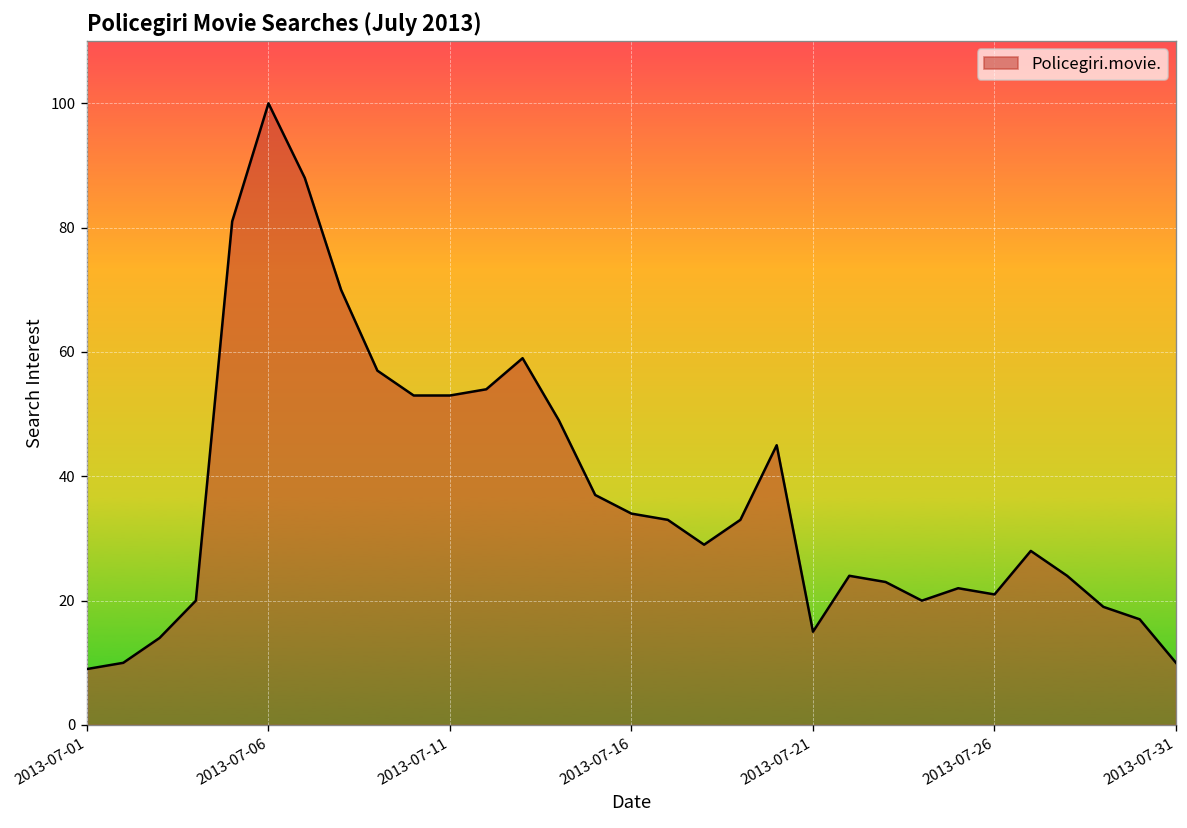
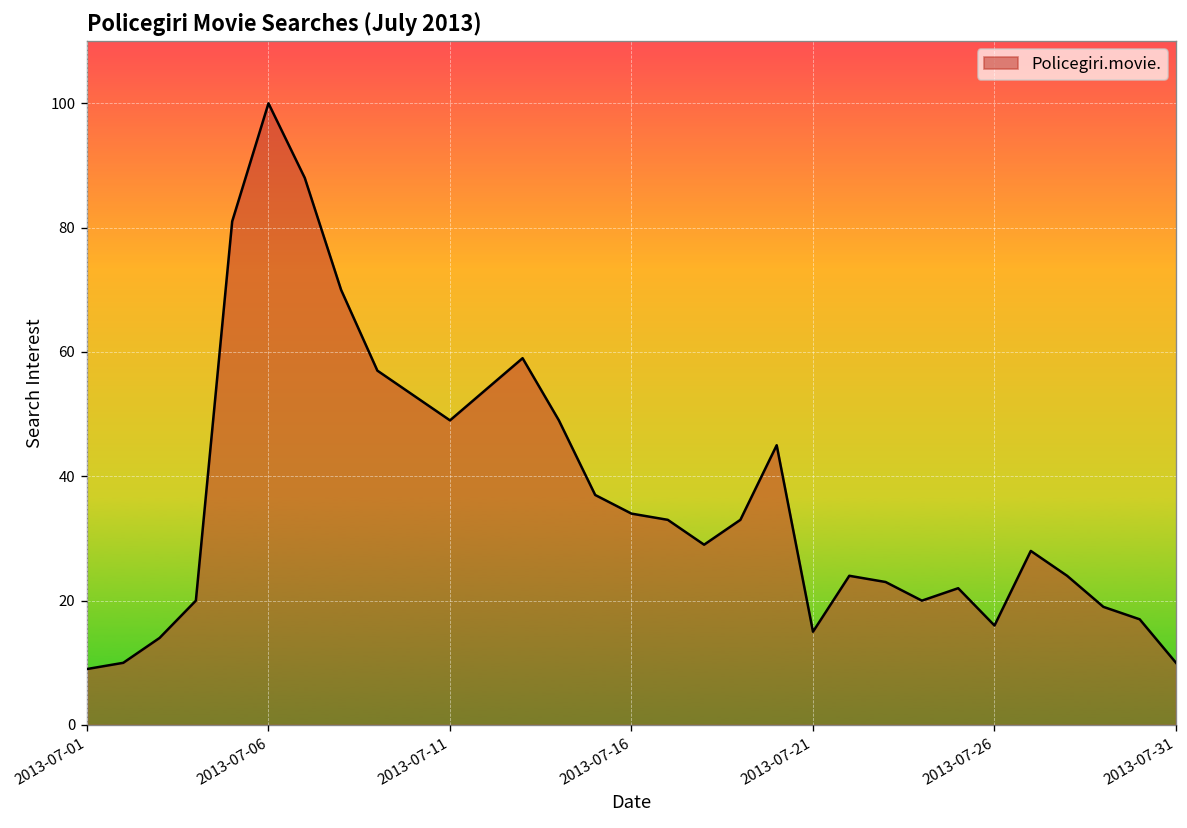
2013-07-11: 53 -> 49
2013-07-26: 21 -> 16
